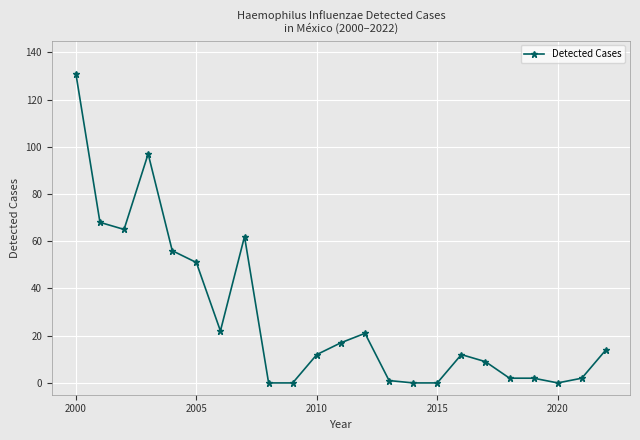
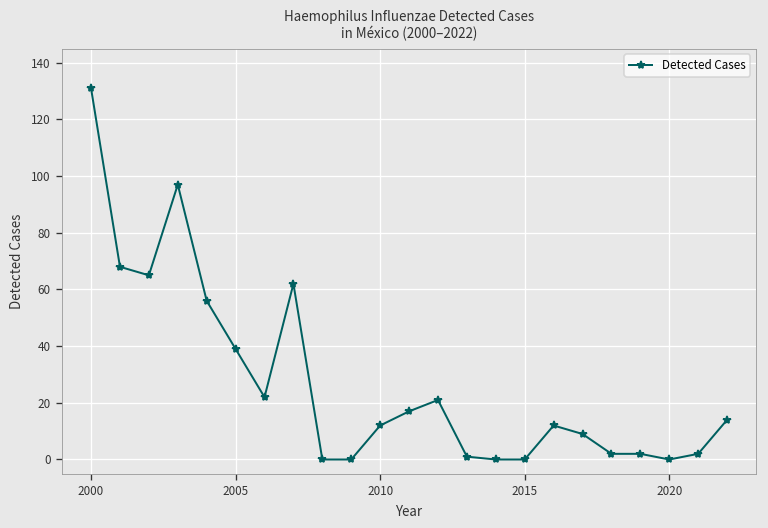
2005: 51 -> 39
